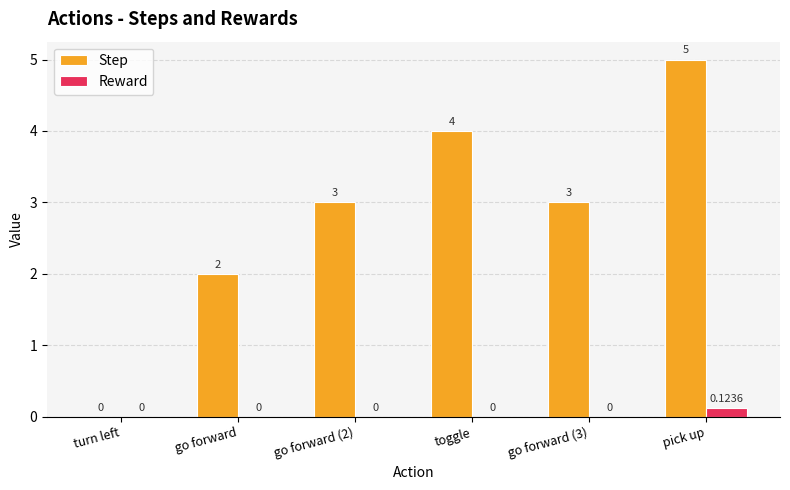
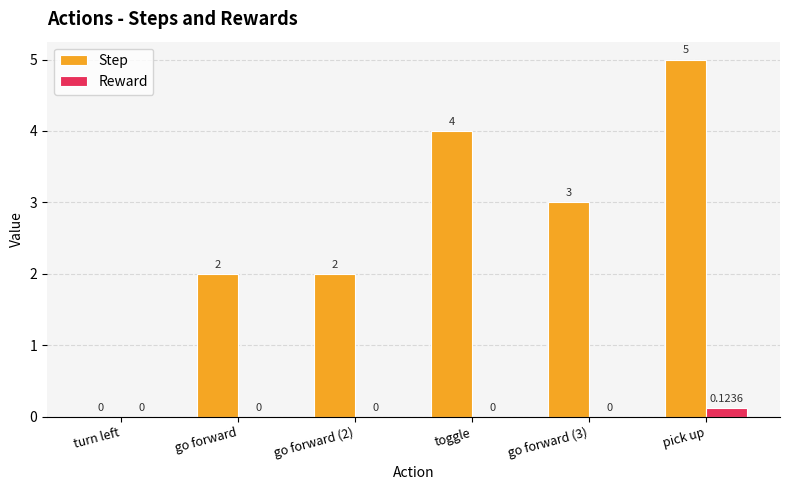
Step, go forward (2): 3 -> 2
